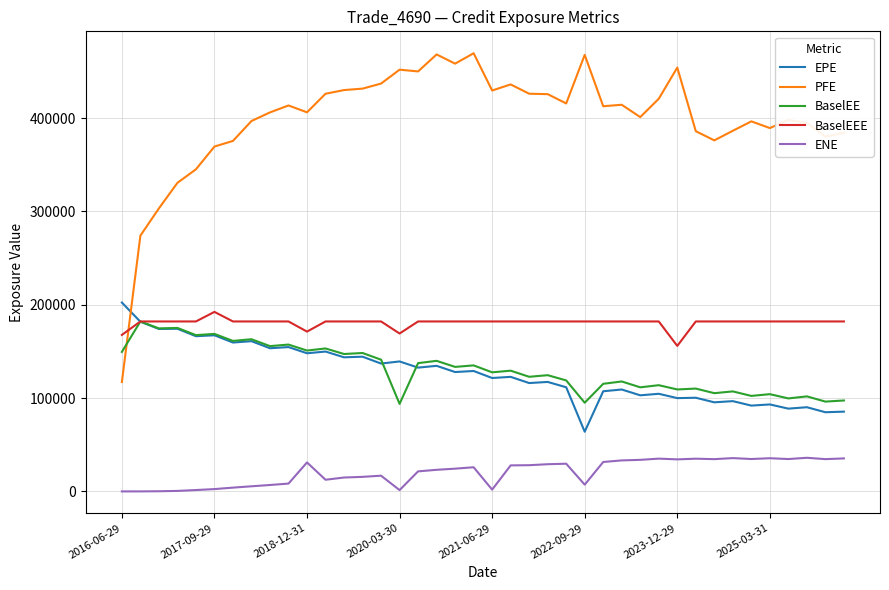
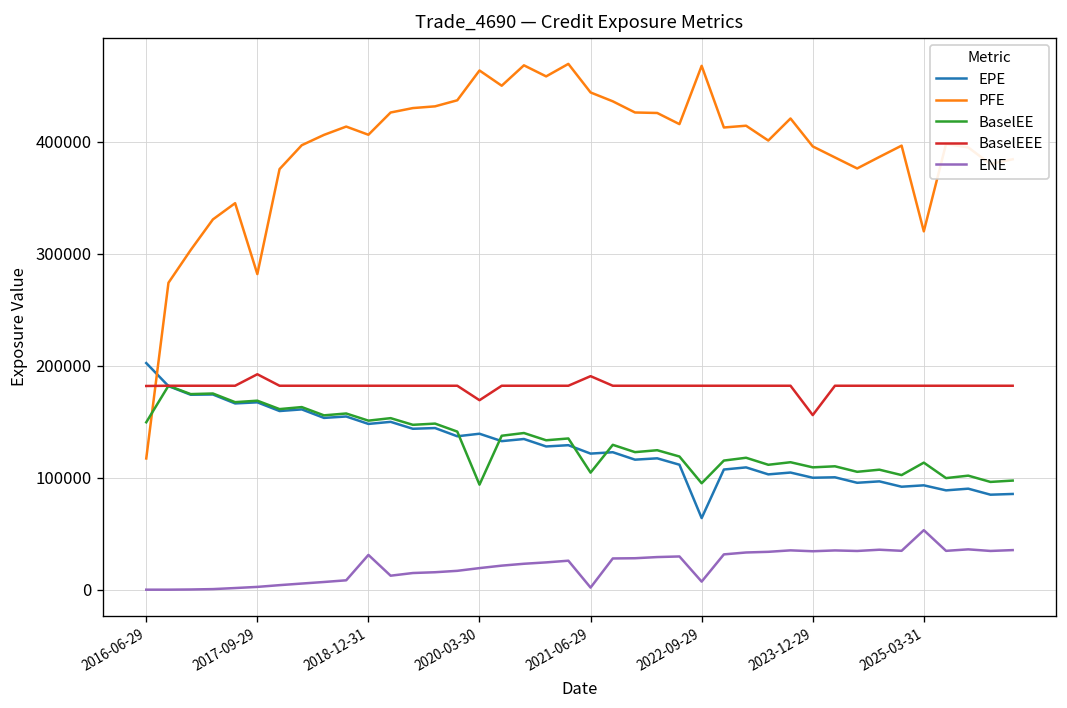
BaselEEE, 2016-06-29: 170000 -> 180000
PFE, 2017-09-29: 370000 -> 280000
BaselEEE, 2018-12-31: 170000 -> 180000
PFE, 2020-03-30: 450000 -> 460000
ENE, 2020-03-30: 0 -> 20000
PFE, 2021-06-29: 430000 -> 440000
BaselEE, 2021-06-29: 130000 -> 100000
BaselEEE, 2021-06-29: 180000 -> 190000
PFE, 2023-12-29: 450000 -> 400000
PFE, 2025-03-31: 390000 -> 320000
BaselEE, 2025-03-31: 100000 -> 110000
ENE, 2025-03-31: 40000 -> 50000
